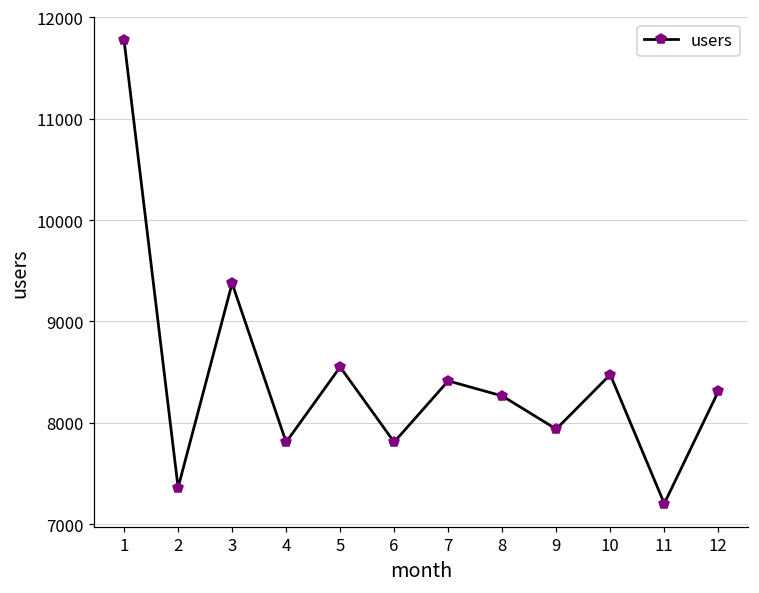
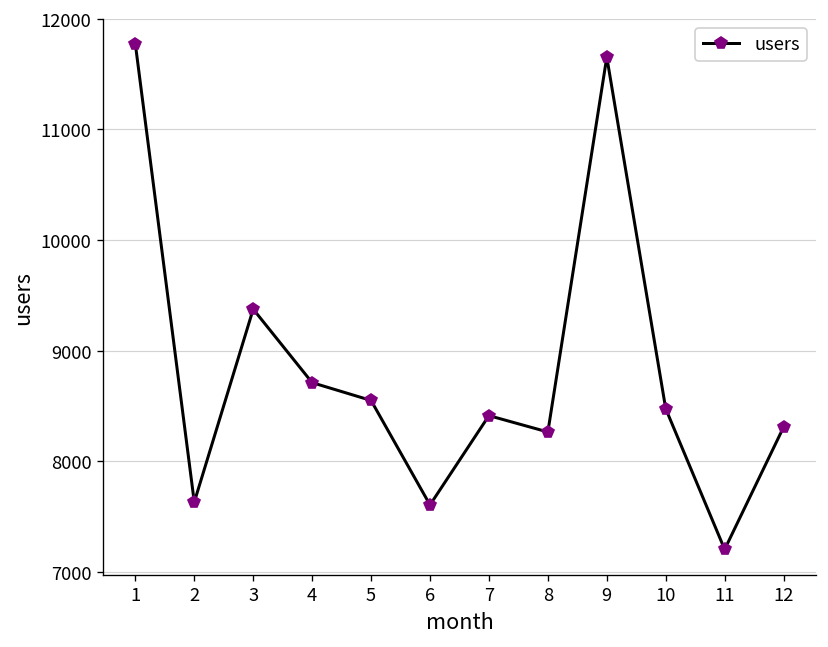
2: 7400 -> 7600
4: 7800 -> 8700
6: 7800 -> 7600
9: 7900 -> 11700
